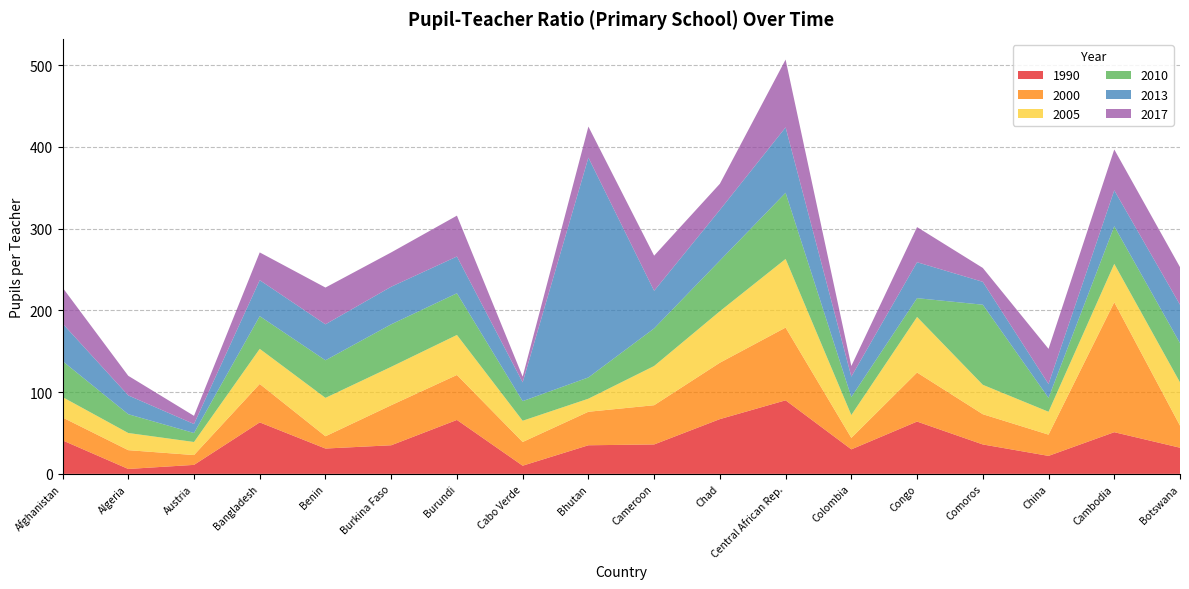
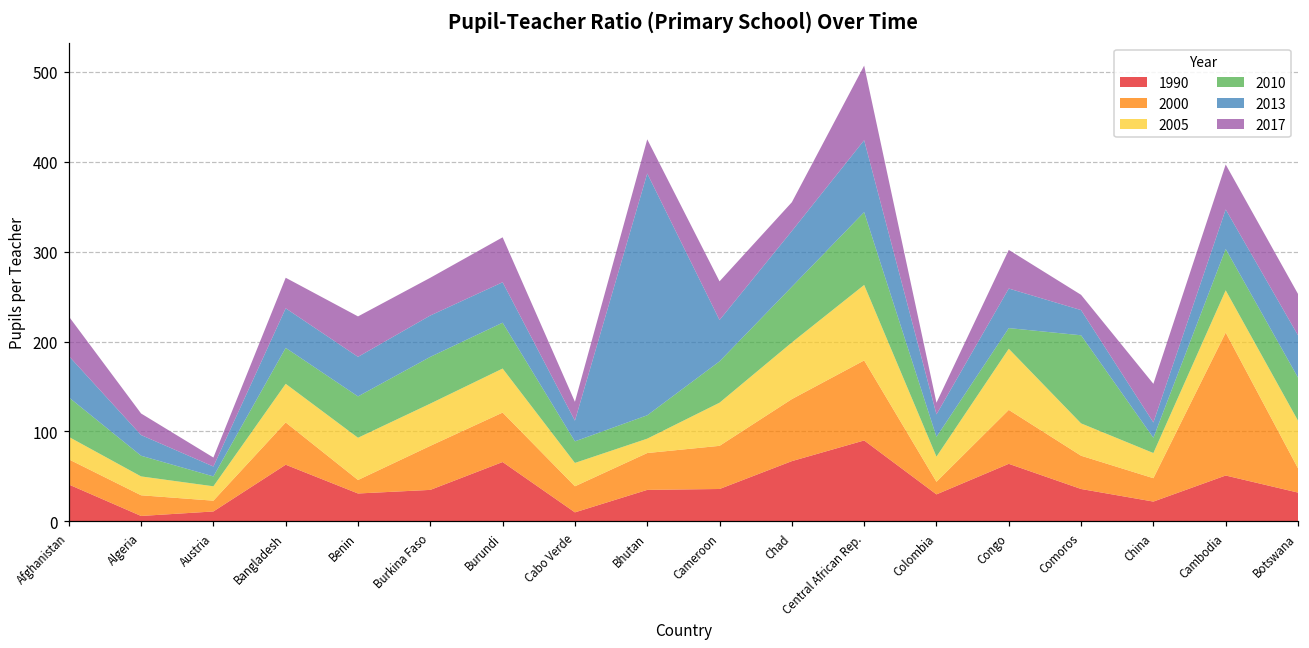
2017, Cabo Verde: 10 -> 20
